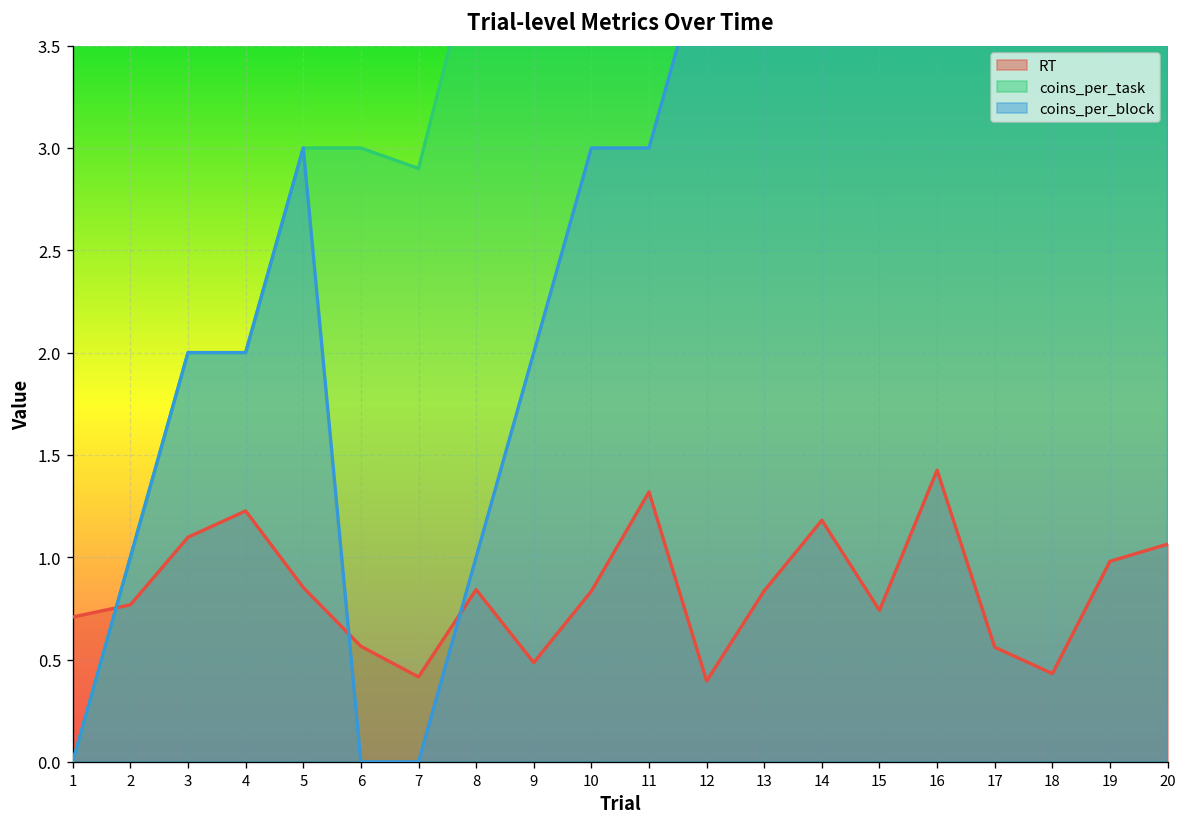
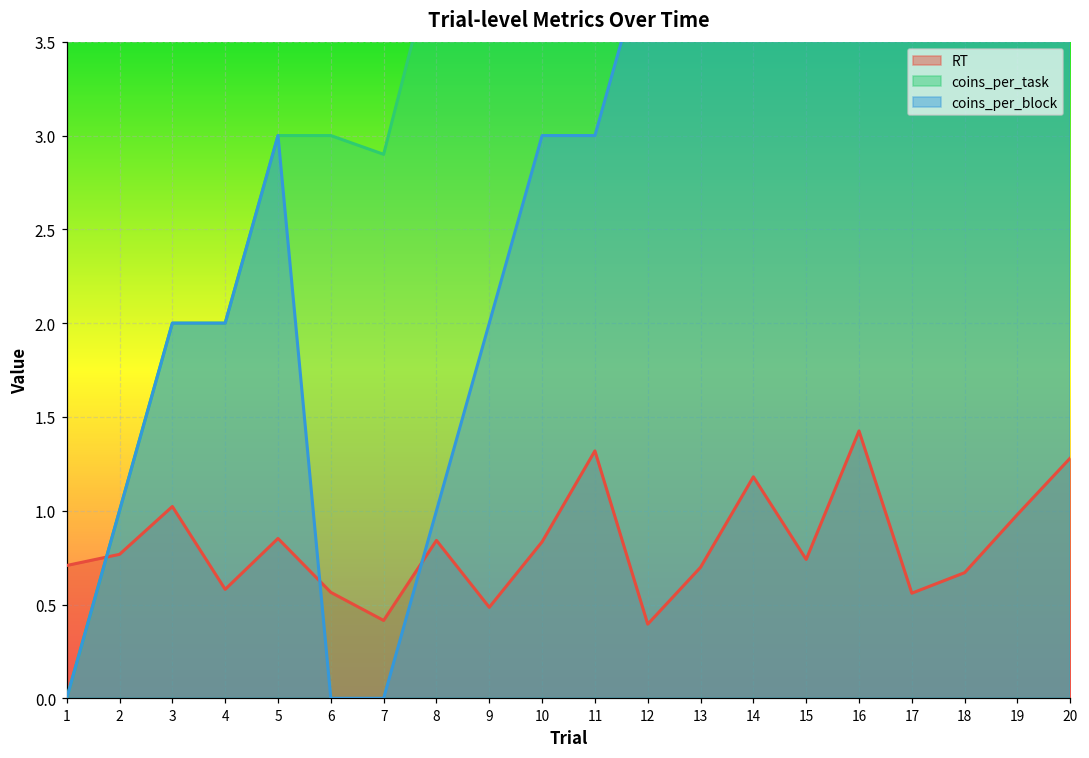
RT, 3: 1.10 -> 1.02
RT, 4: 1.23 -> 0.58
RT, 13: 0.84 -> 0.70
RT, 18: 0.43 -> 0.67
RT, 20: 1.06 -> 1.28
